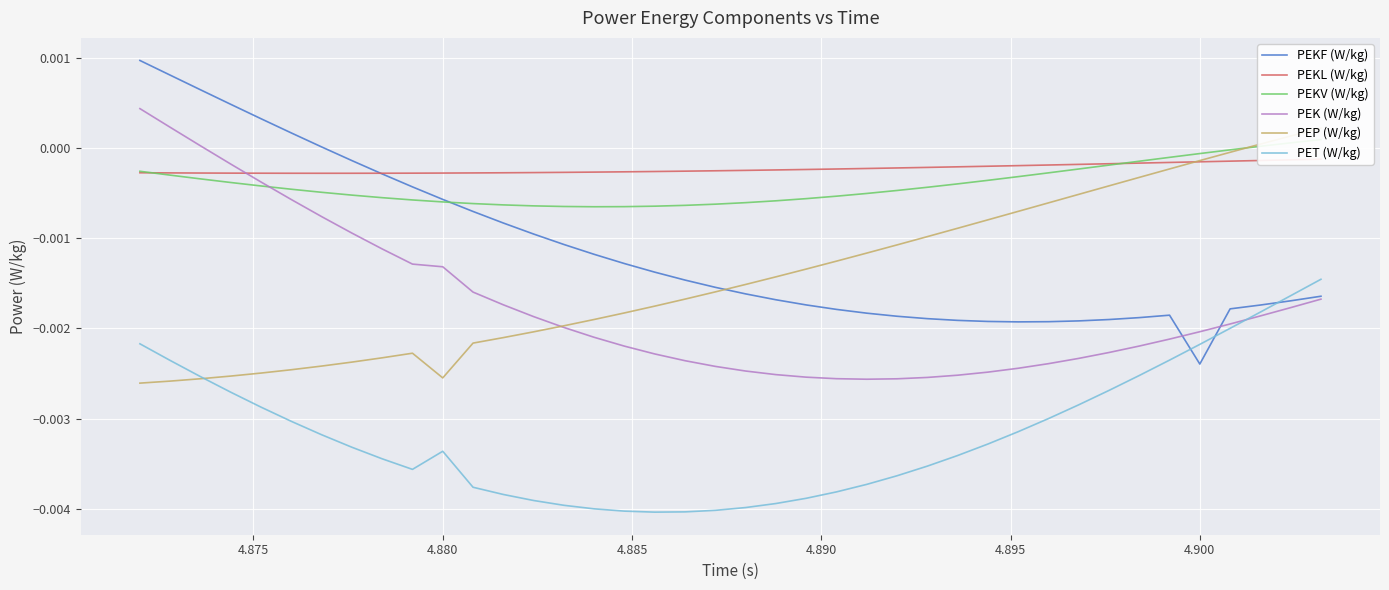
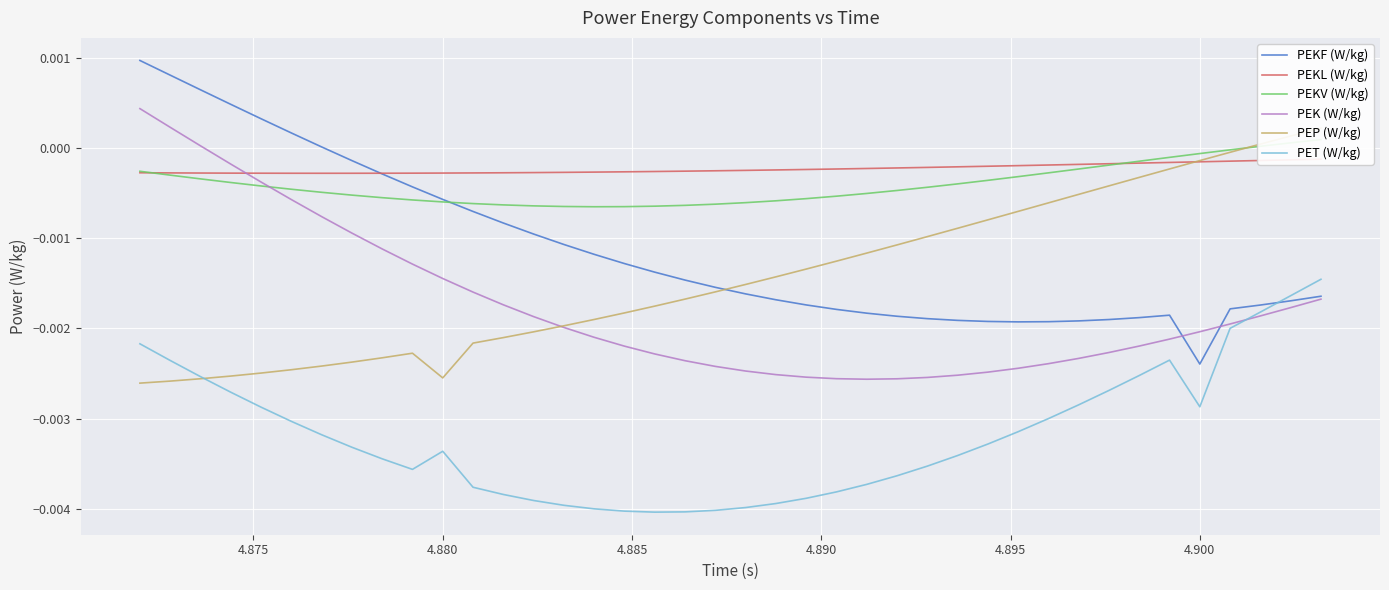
PEK (W/kg), 4.880: -0.0013 -> -0.0014
PET (W/kg), 4.900: -0.0022 -> -0.0029
